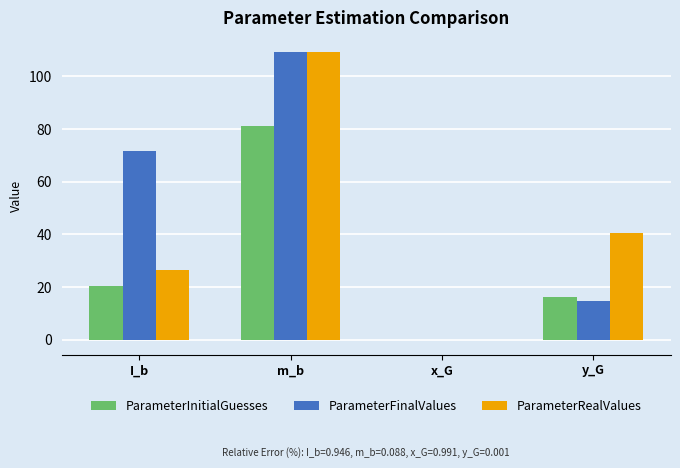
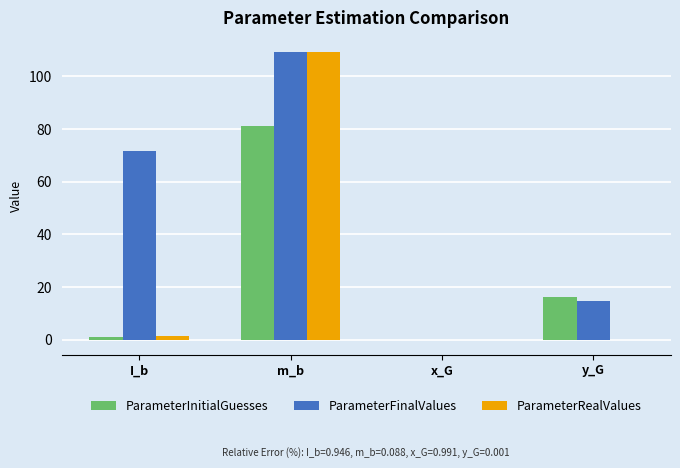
ParameterInitialGuesses, I_b: 21 -> 1
ParameterRealValues, I_b: 27 -> 1
ParameterRealValues, y_G: 41 -> 0
